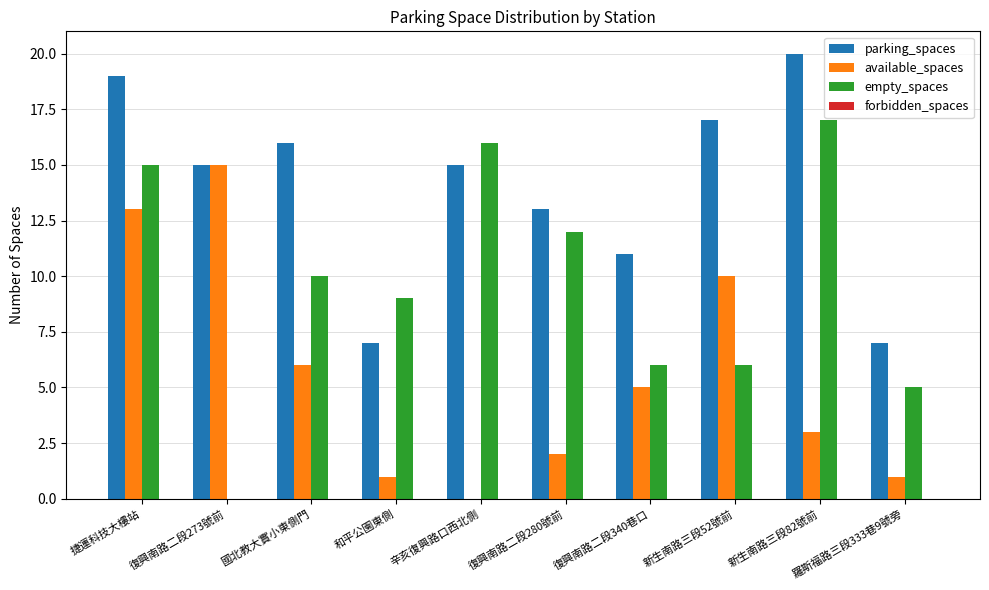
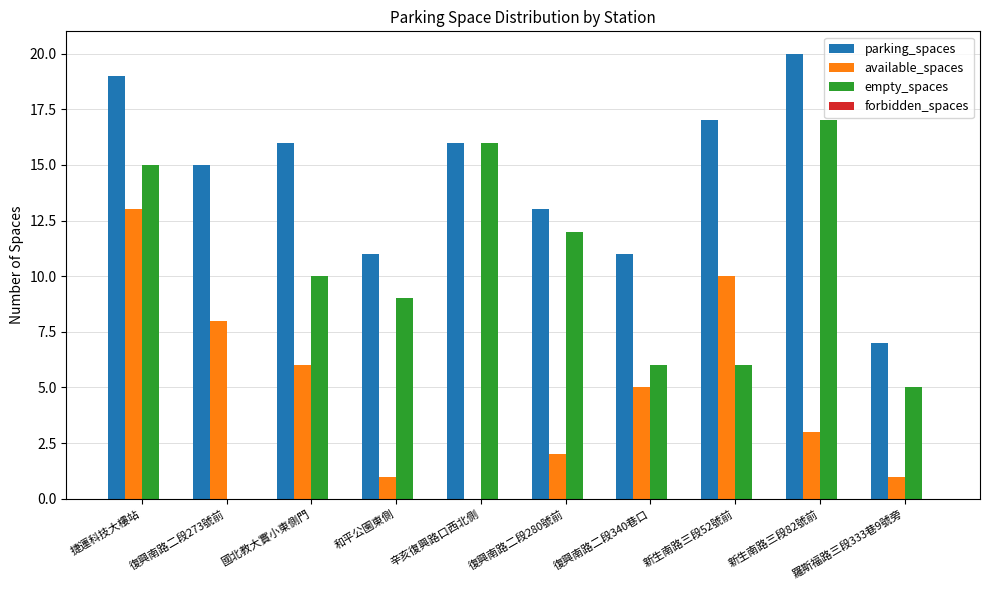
available_spaces, 復興南路二段273號前: 15 -> 8
parking_spaces, 和平公園東側: 7 -> 11
parking_spaces, 辛亥復興路口西北側: 15 -> 16
